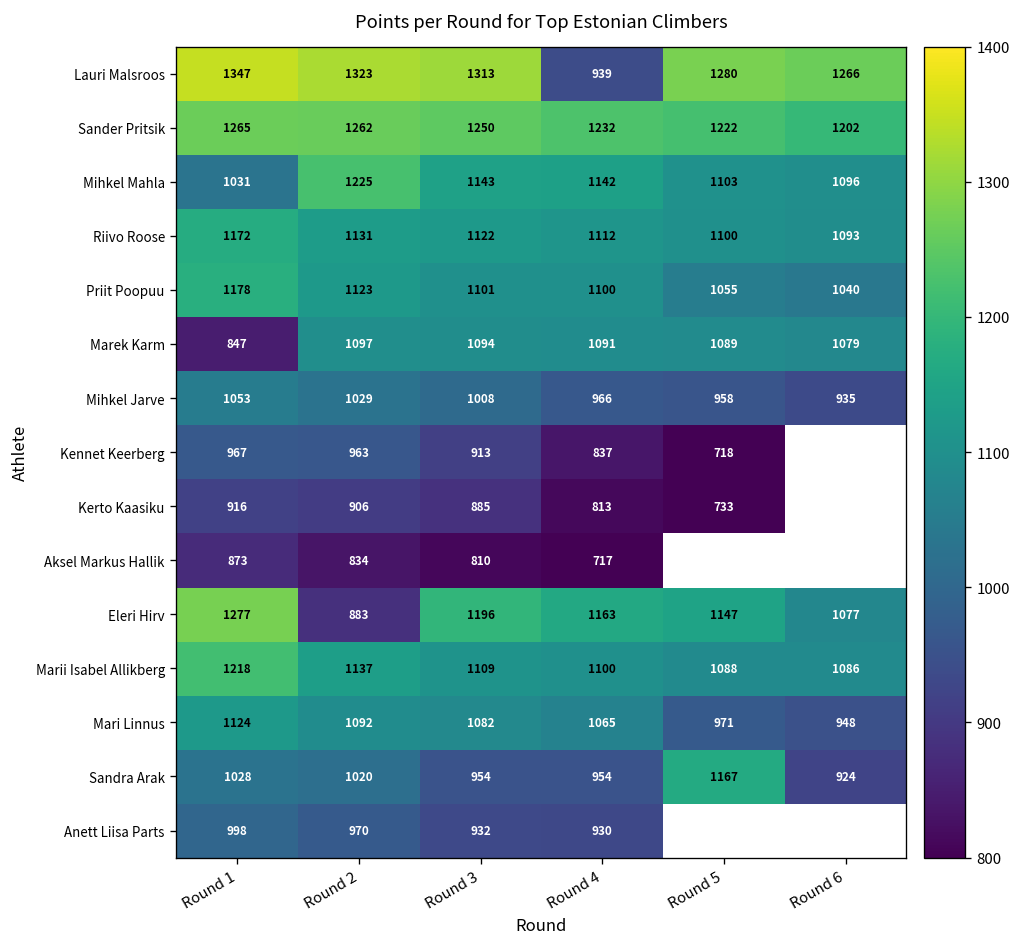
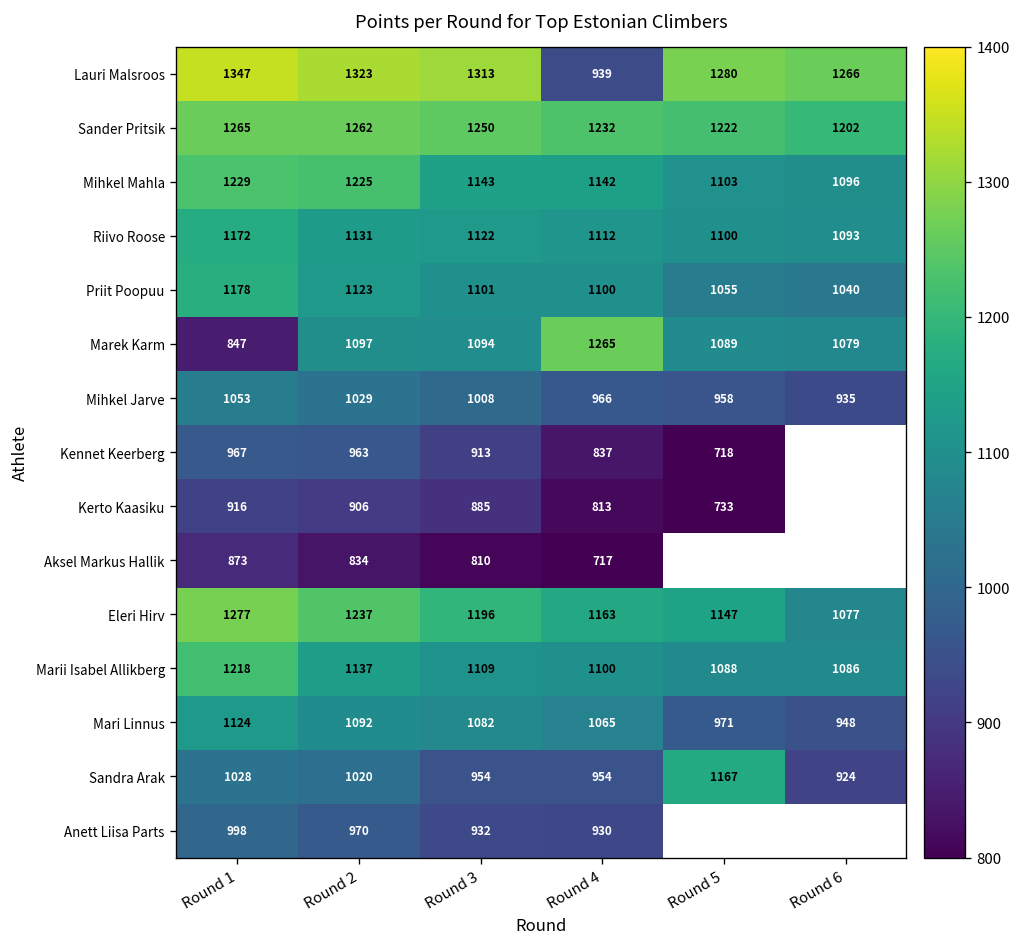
Mihkel Mahla, Round 1: 1031 -> 1229
Marek Karm, Round 4: 1091 -> 1265
Eleri Hirv, Round 2: 883 -> 1237
